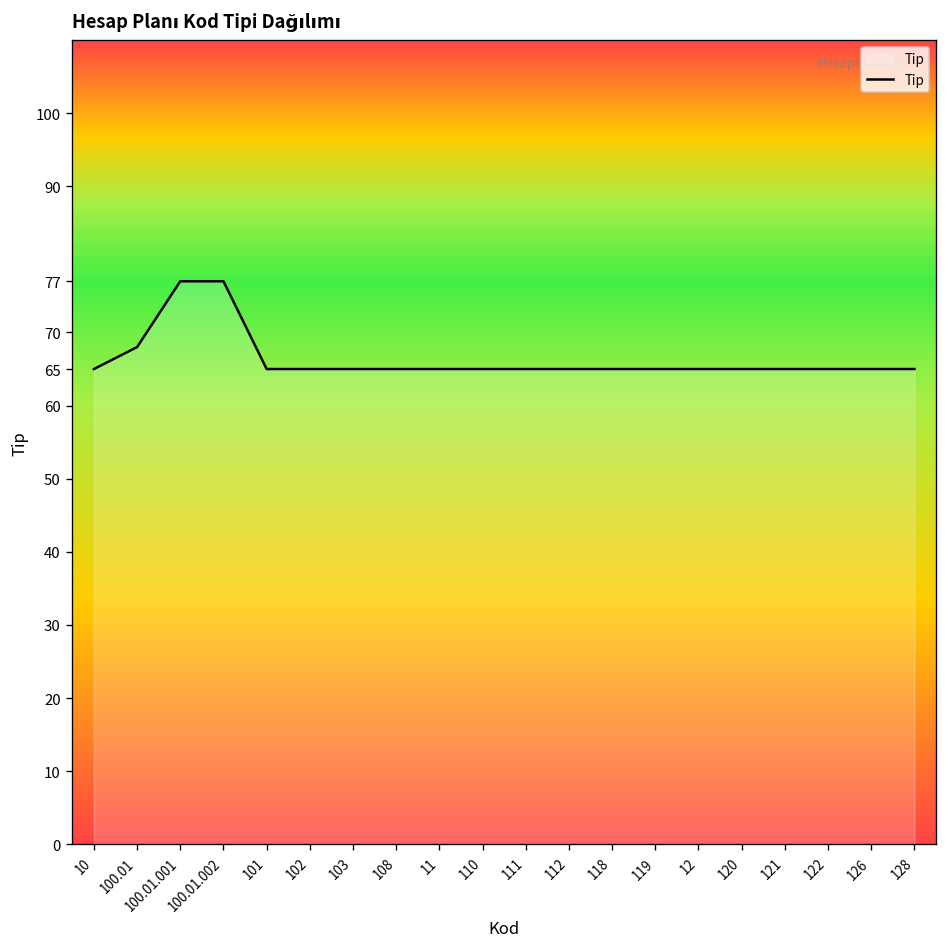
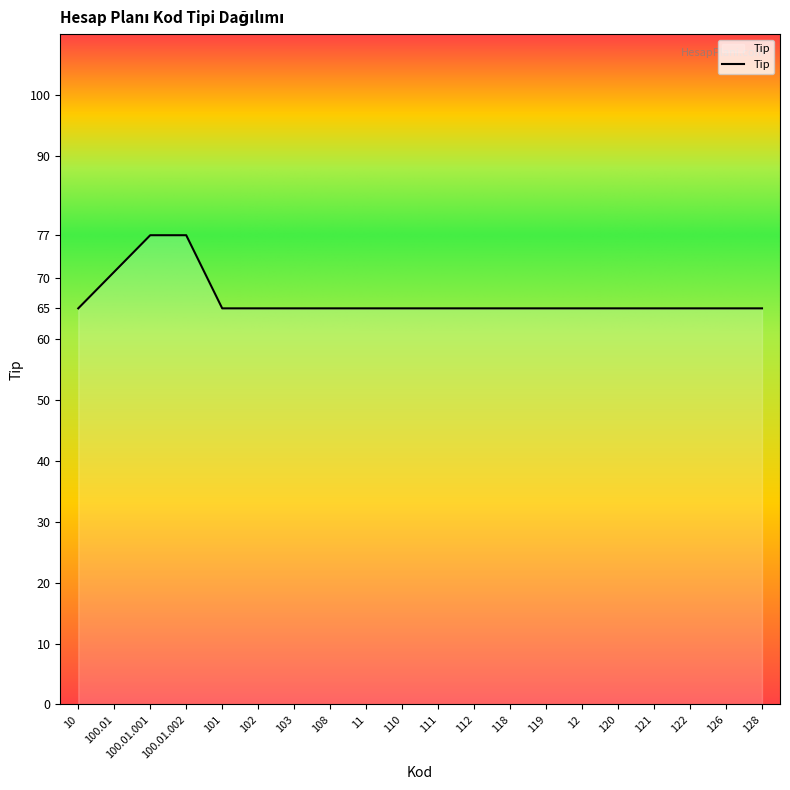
100.01: 68 -> 71
